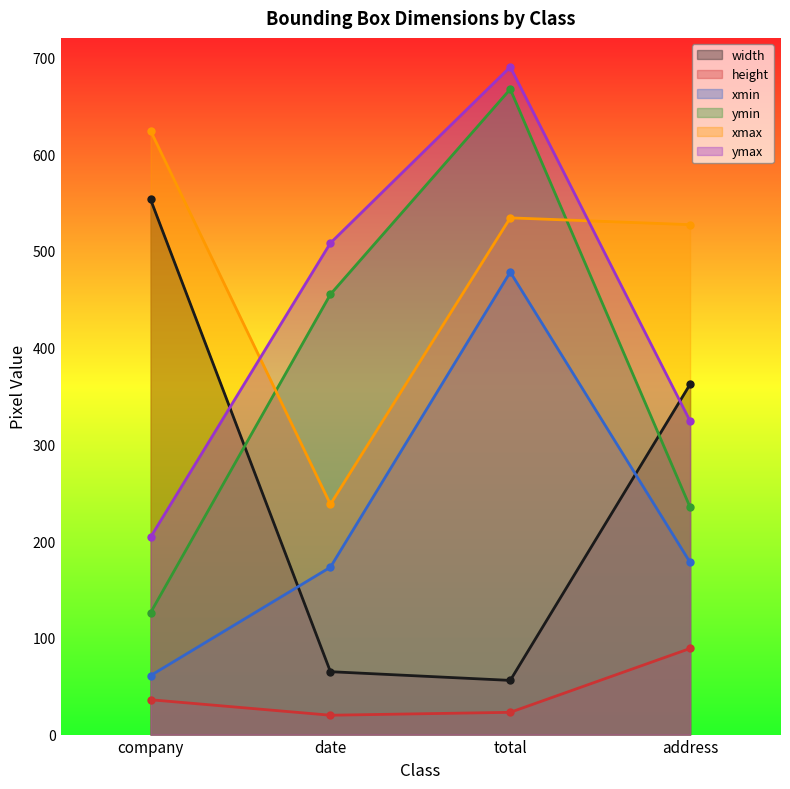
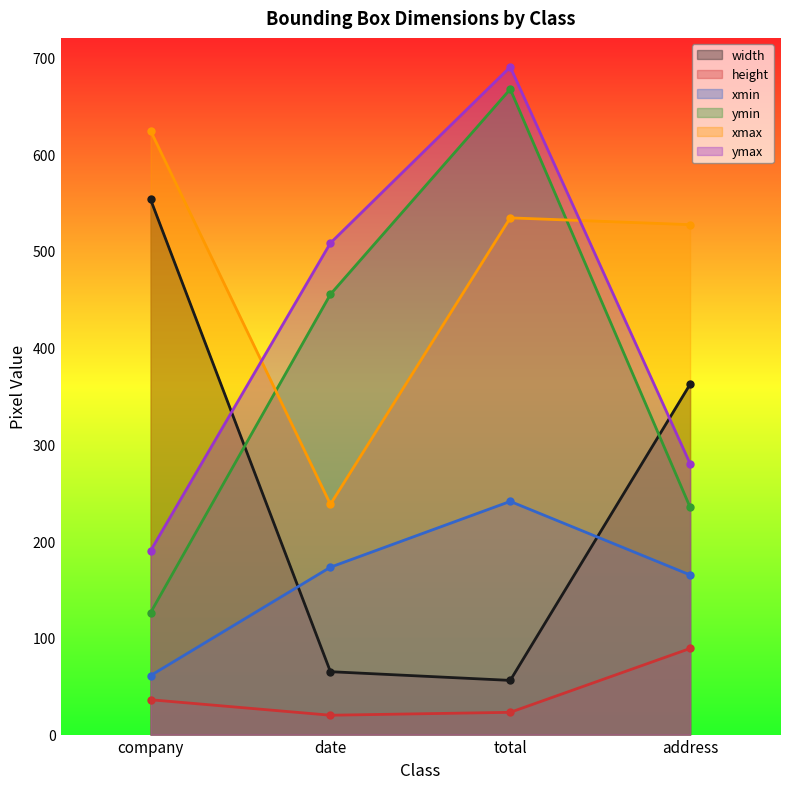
ymax, company: 200 -> 190
xmin, total: 480 -> 240
xmin, address: 180 -> 170
ymax, address: 320 -> 280
